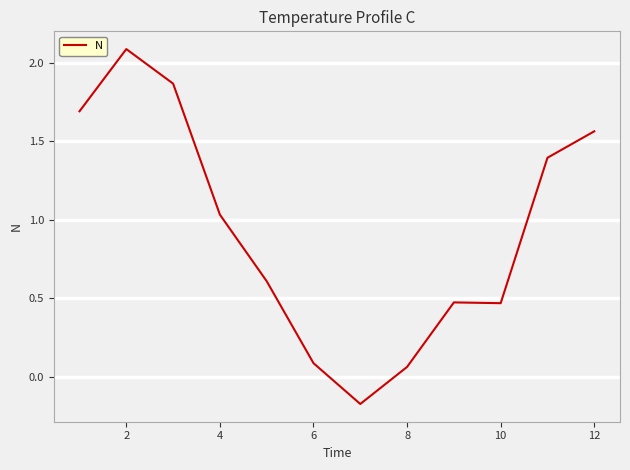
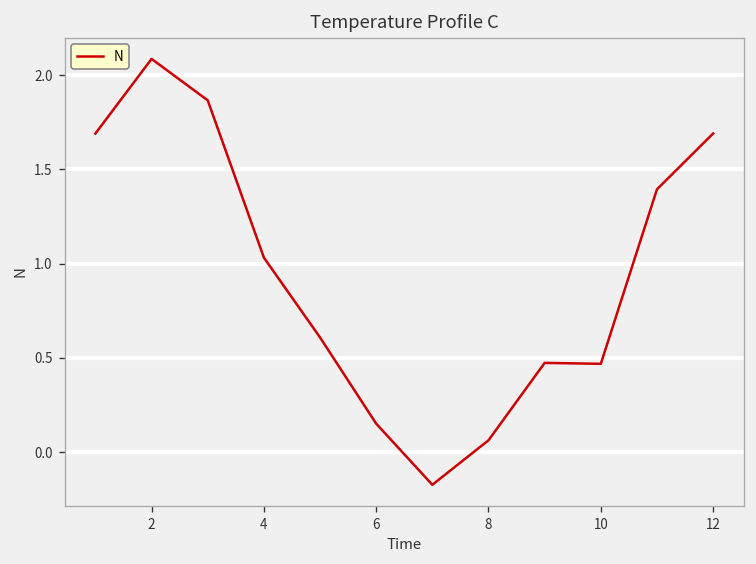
6: 0.09 -> 0.15
12: 1.56 -> 1.69
